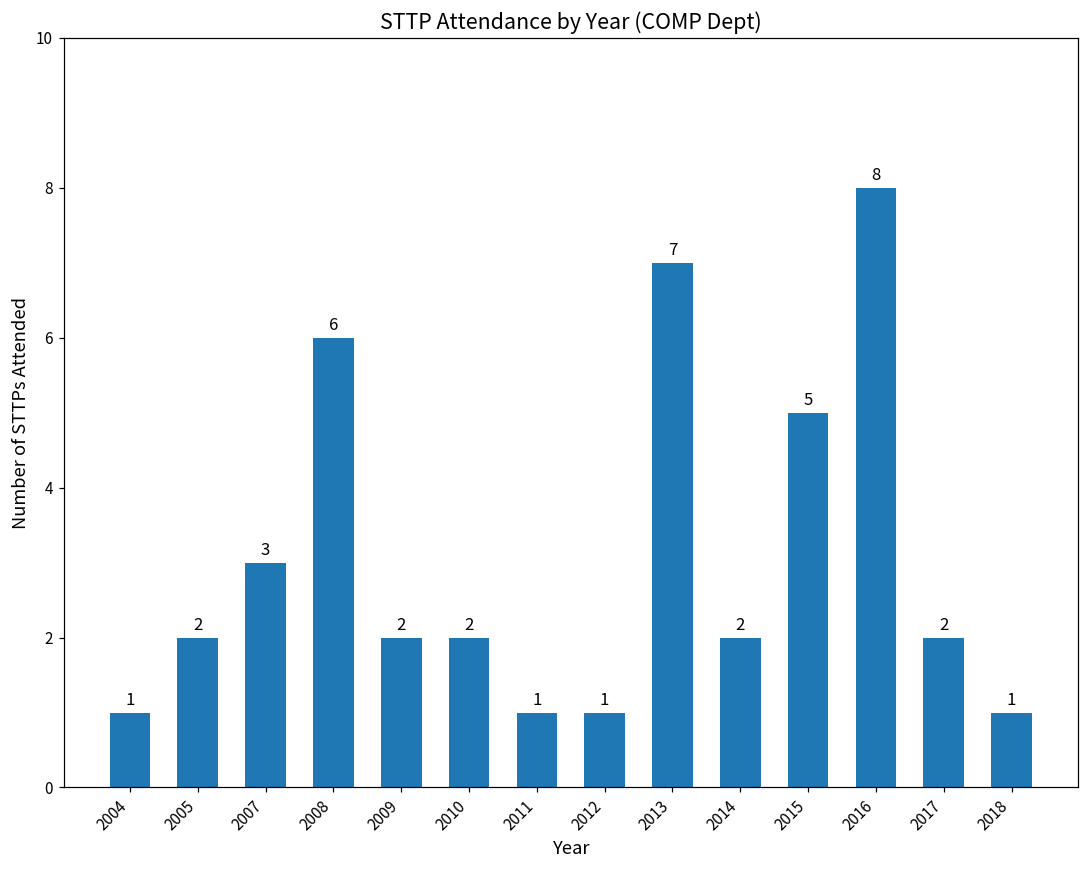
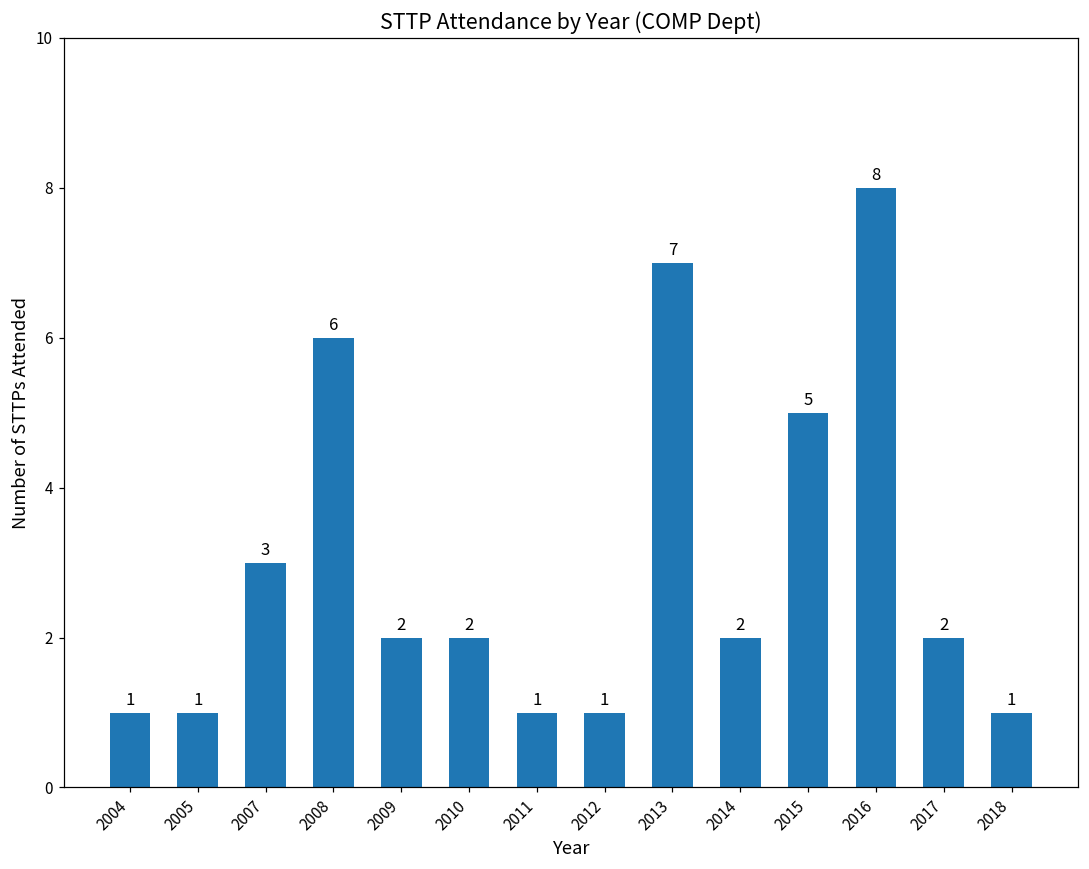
2005: 2 -> 1
